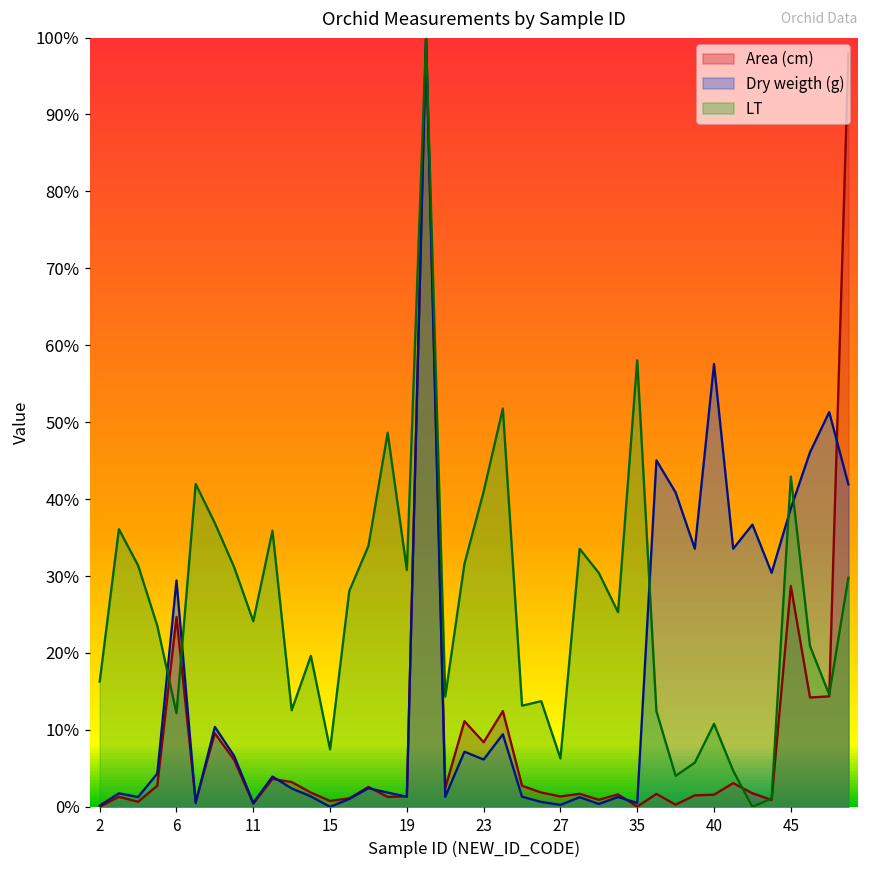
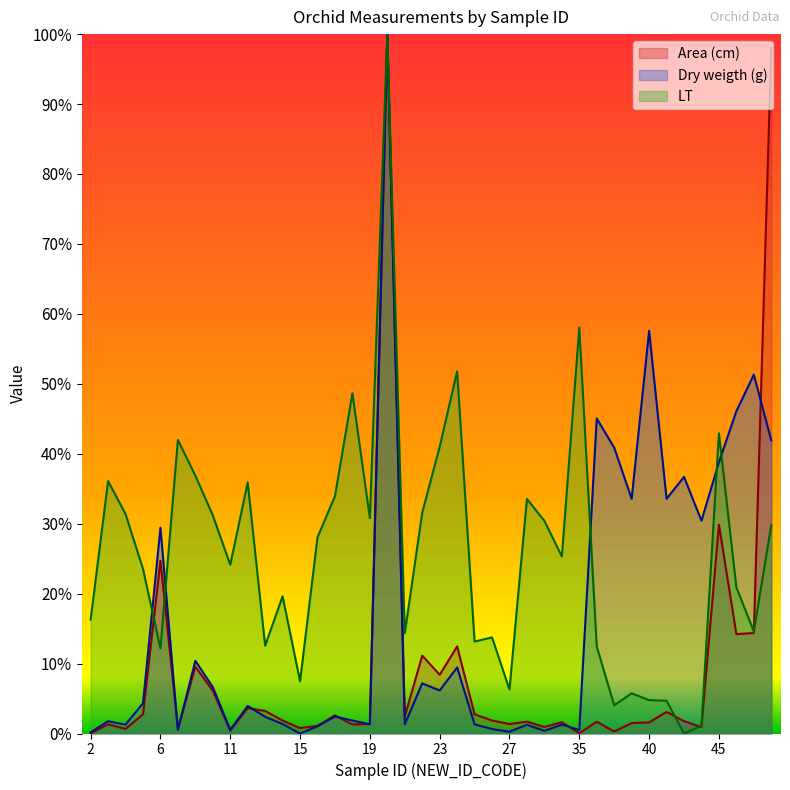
LT, 40: 11% -> 5%
Area (cm), 45: 29% -> 30%
